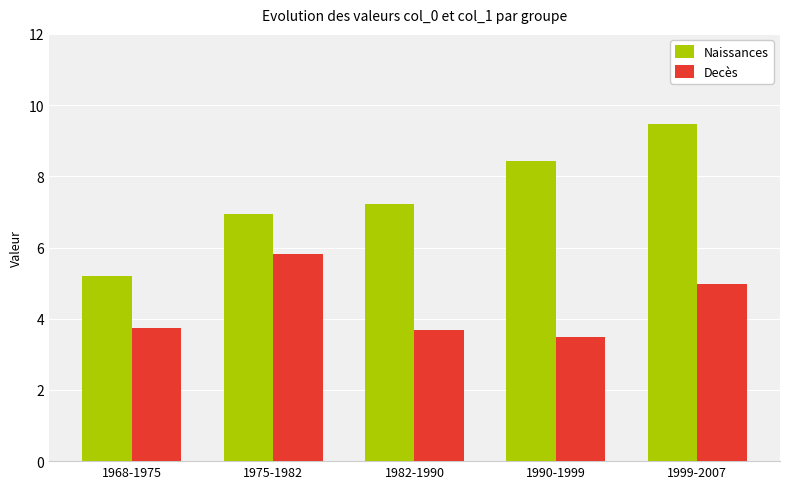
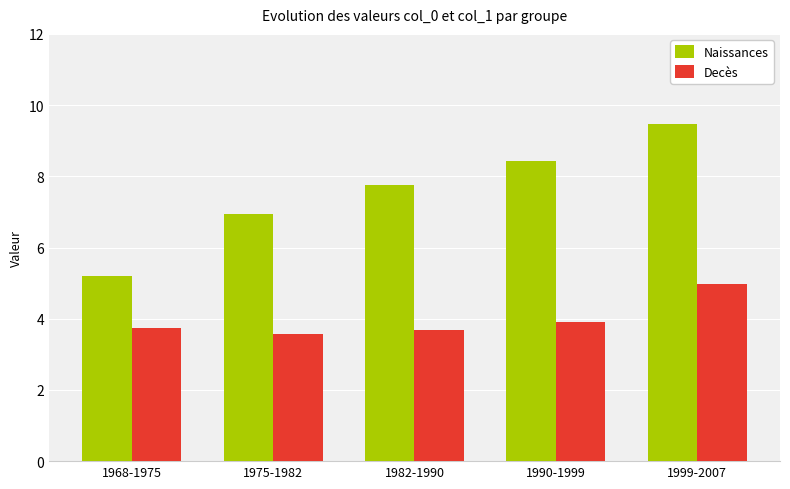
Decès, 1975-1982: 5.8 -> 3.6
Naissances, 1982-1990: 7.2 -> 7.8
Decès, 1990-1999: 3.5 -> 3.9
